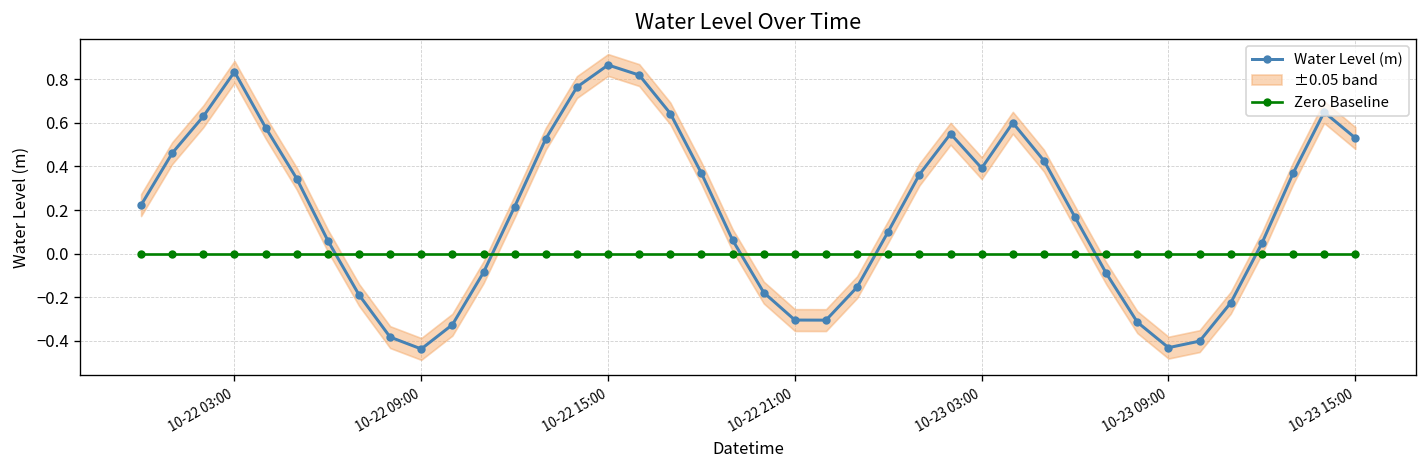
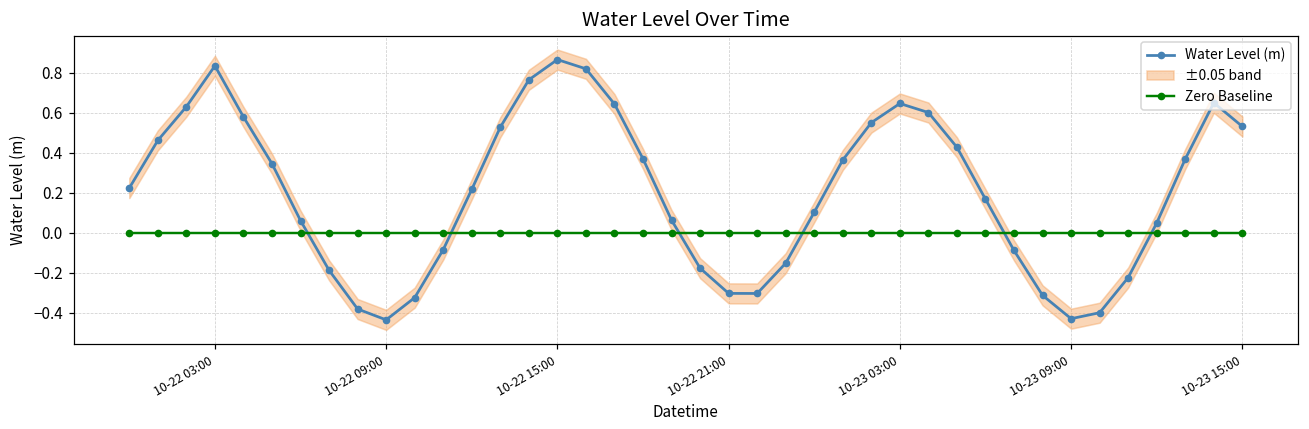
Water Level (m), 10-23 03:00: 0.39 -> 0.65
